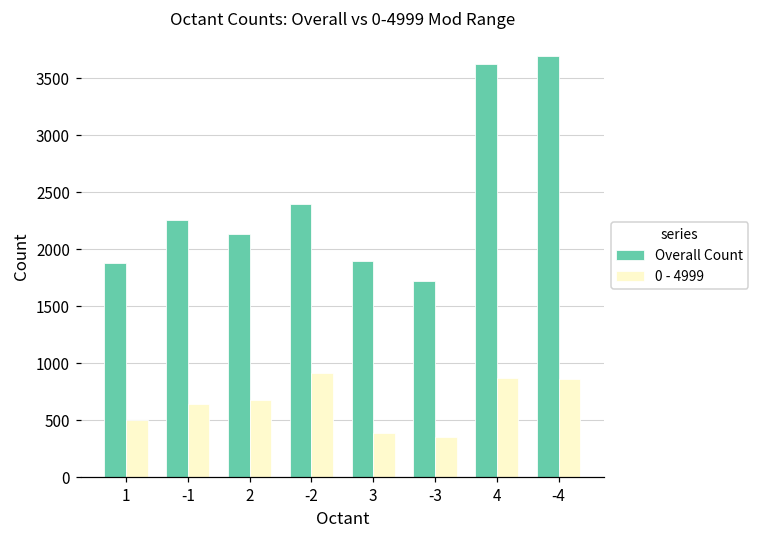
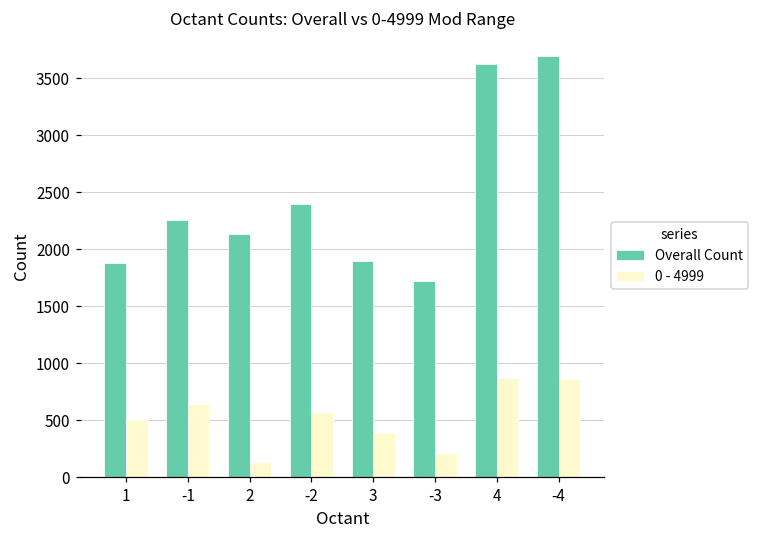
0 - 4999, 2: 680 -> 130
0 - 4999, -2: 920 -> 570
0 - 4999, -3: 350 -> 210
